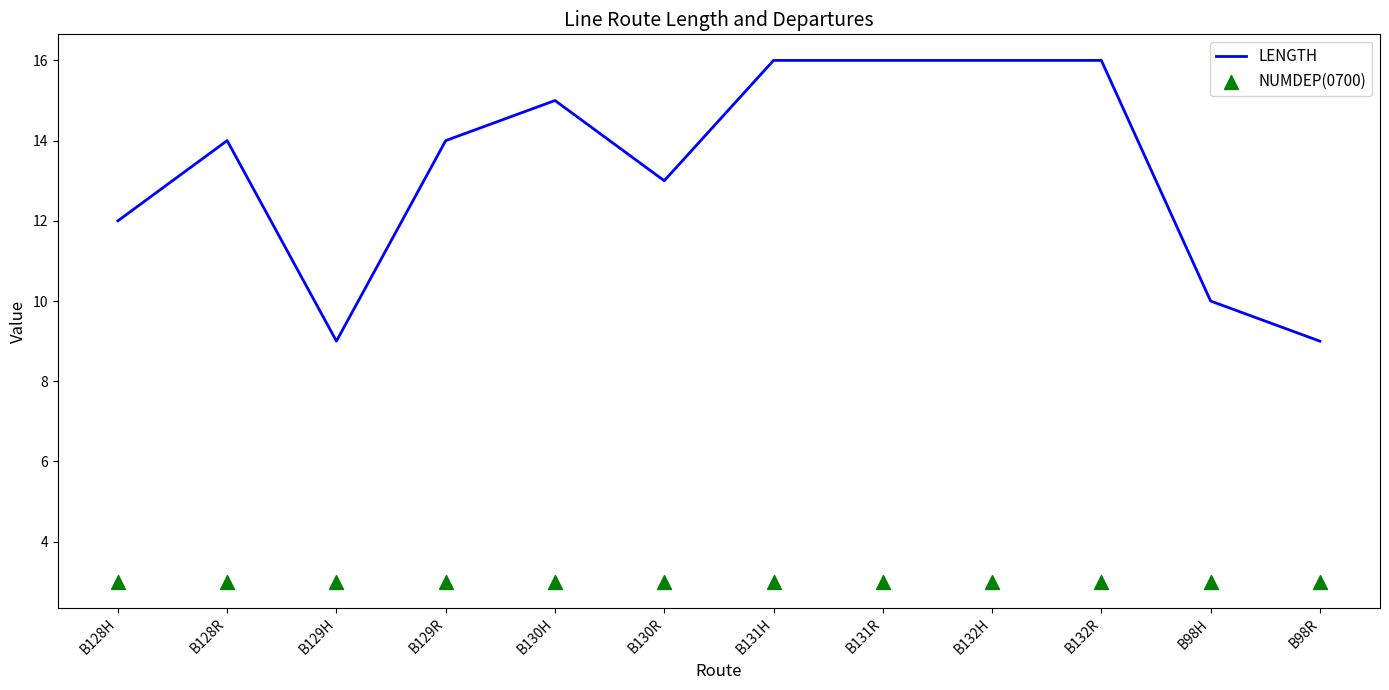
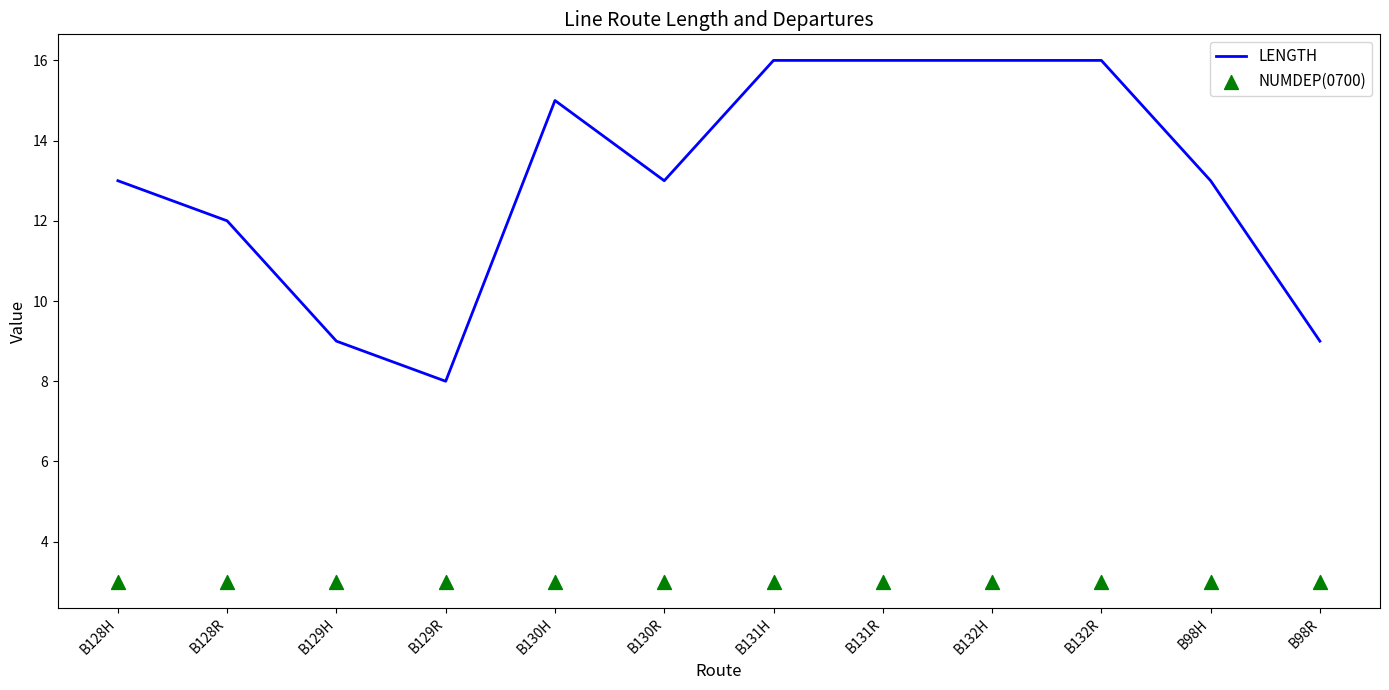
LENGTH, B128H: 12 -> 13
LENGTH, B128R: 14 -> 12
LENGTH, B129R: 14 -> 8
LENGTH, B98H: 10 -> 13
